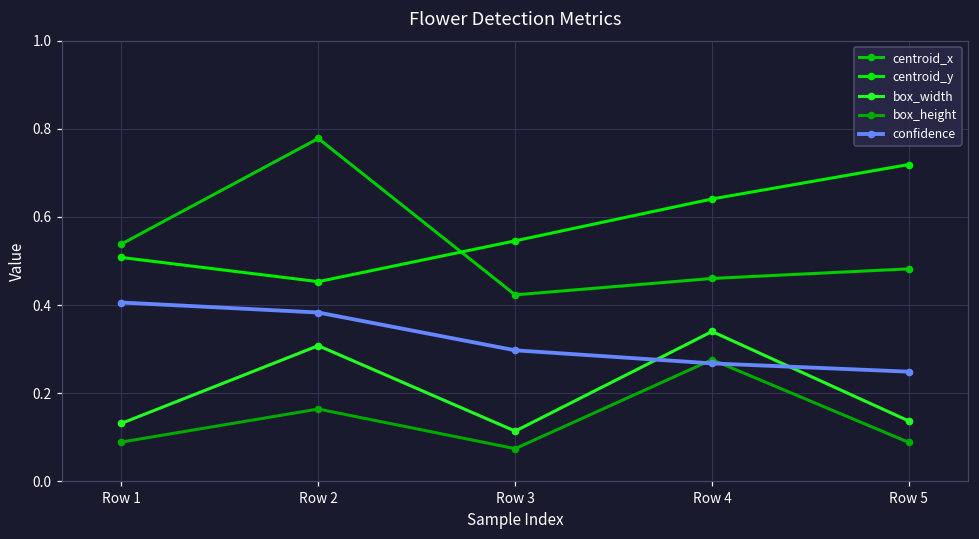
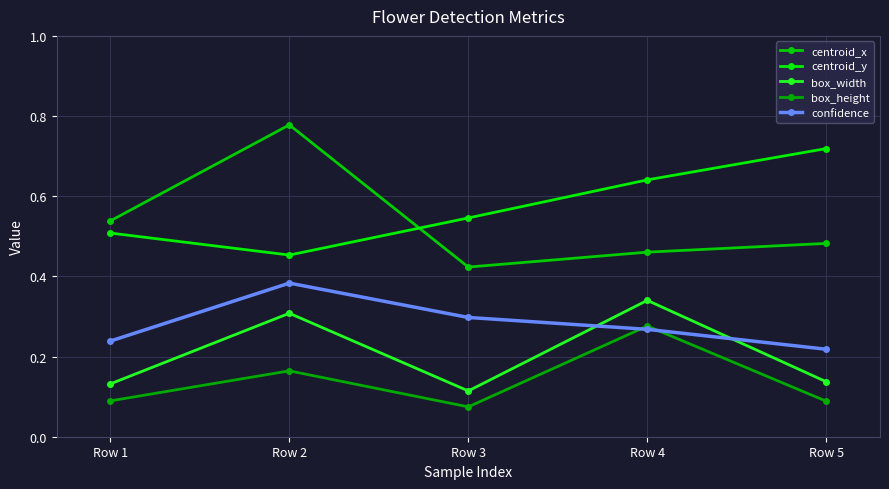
confidence, Row 1: 0.41 -> 0.24
confidence, Row 5: 0.25 -> 0.22
